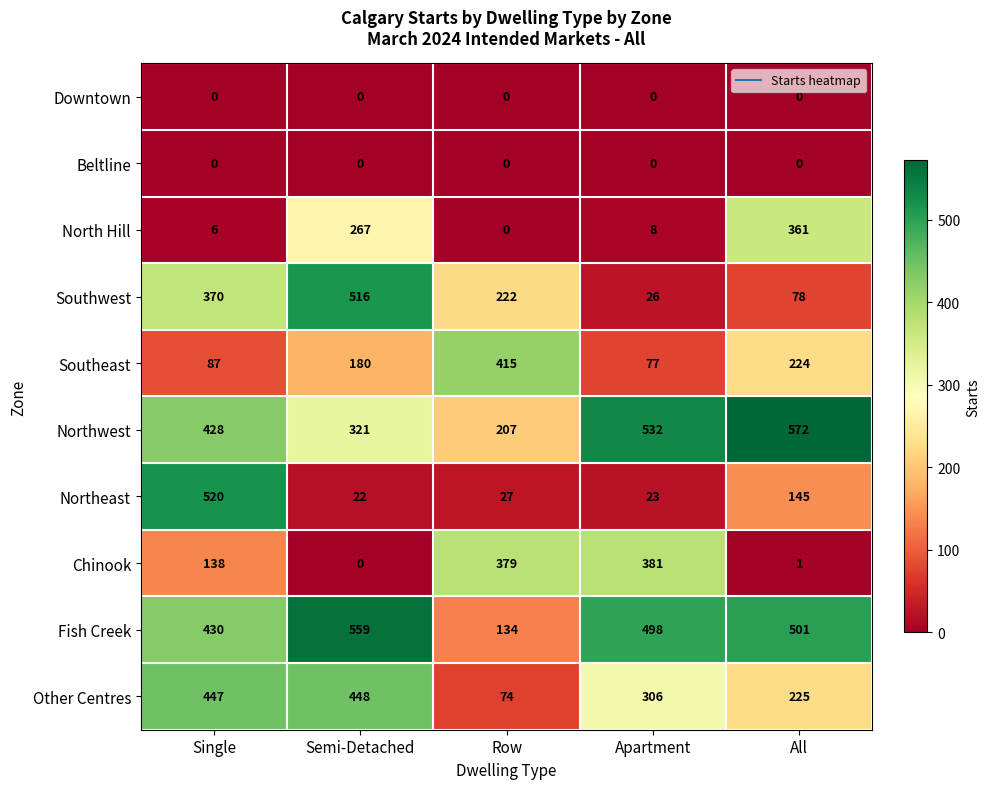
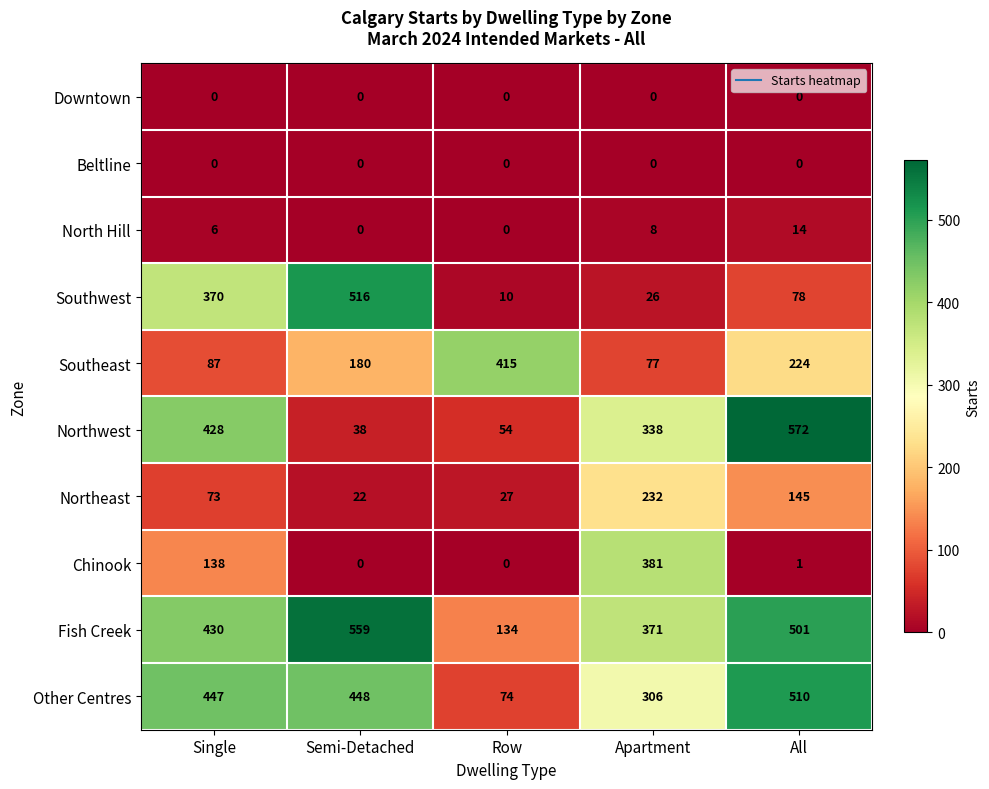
North Hill, Semi-Detached: 267 -> 0
North Hill, All: 361 -> 14
Southwest, Row: 222 -> 10
Northwest, Semi-Detached: 321 -> 38
Northwest, Row: 207 -> 54
Northwest, Apartment: 532 -> 338
Northeast, Single: 520 -> 73
Northeast, Apartment: 23 -> 232
Chinook, Row: 379 -> 0
Fish Creek, Apartment: 498 -> 371
Other Centres, All: 225 -> 510
